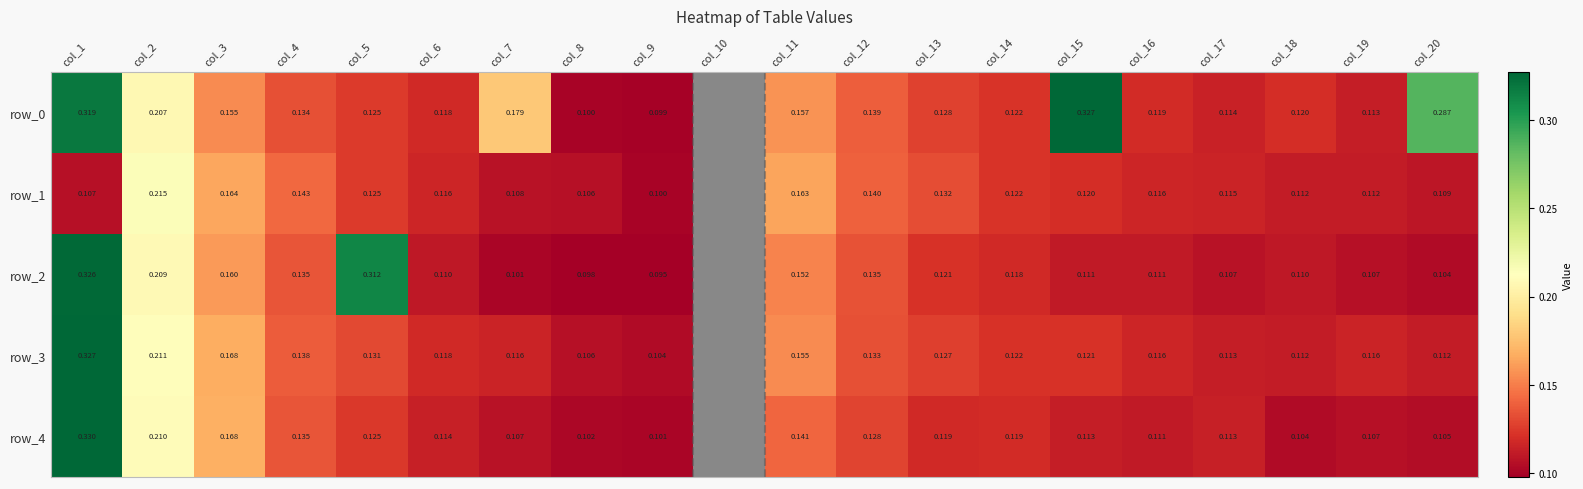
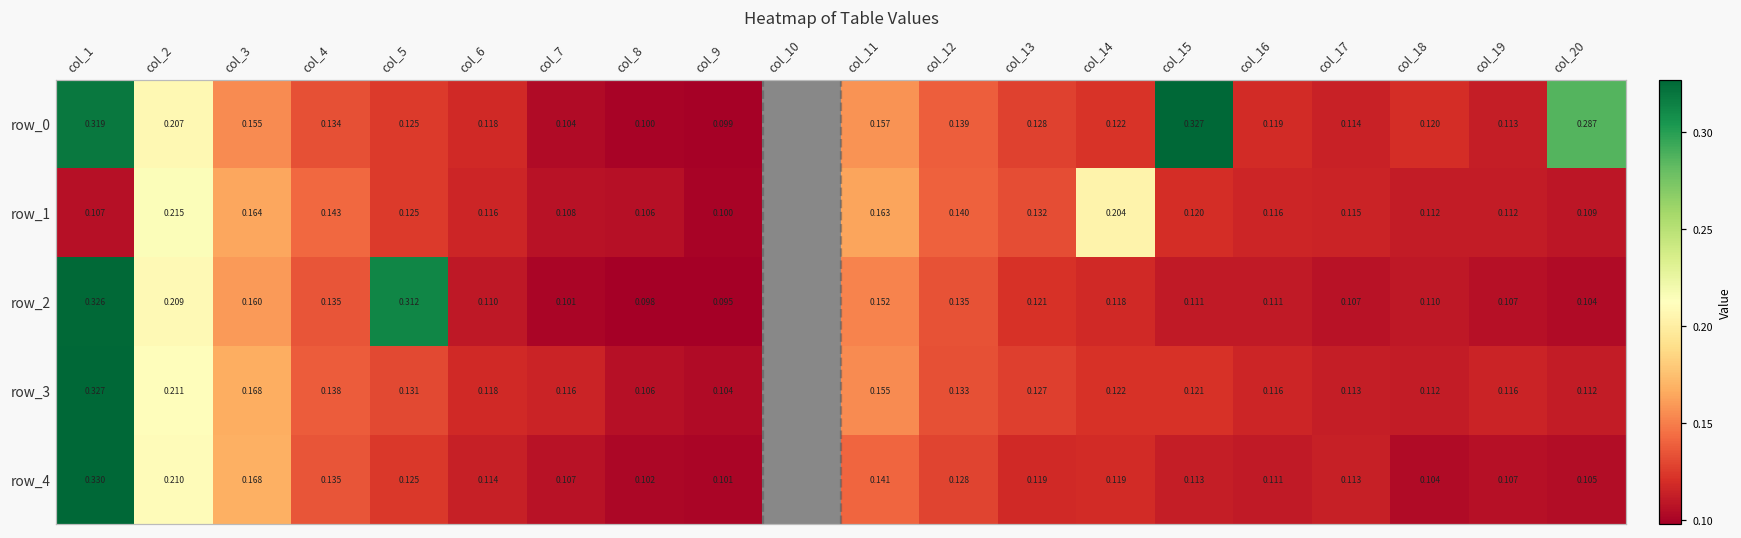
row_0, col_7: 0.179 -> 0.104
row_1, col_14: 0.122 -> 0.204
